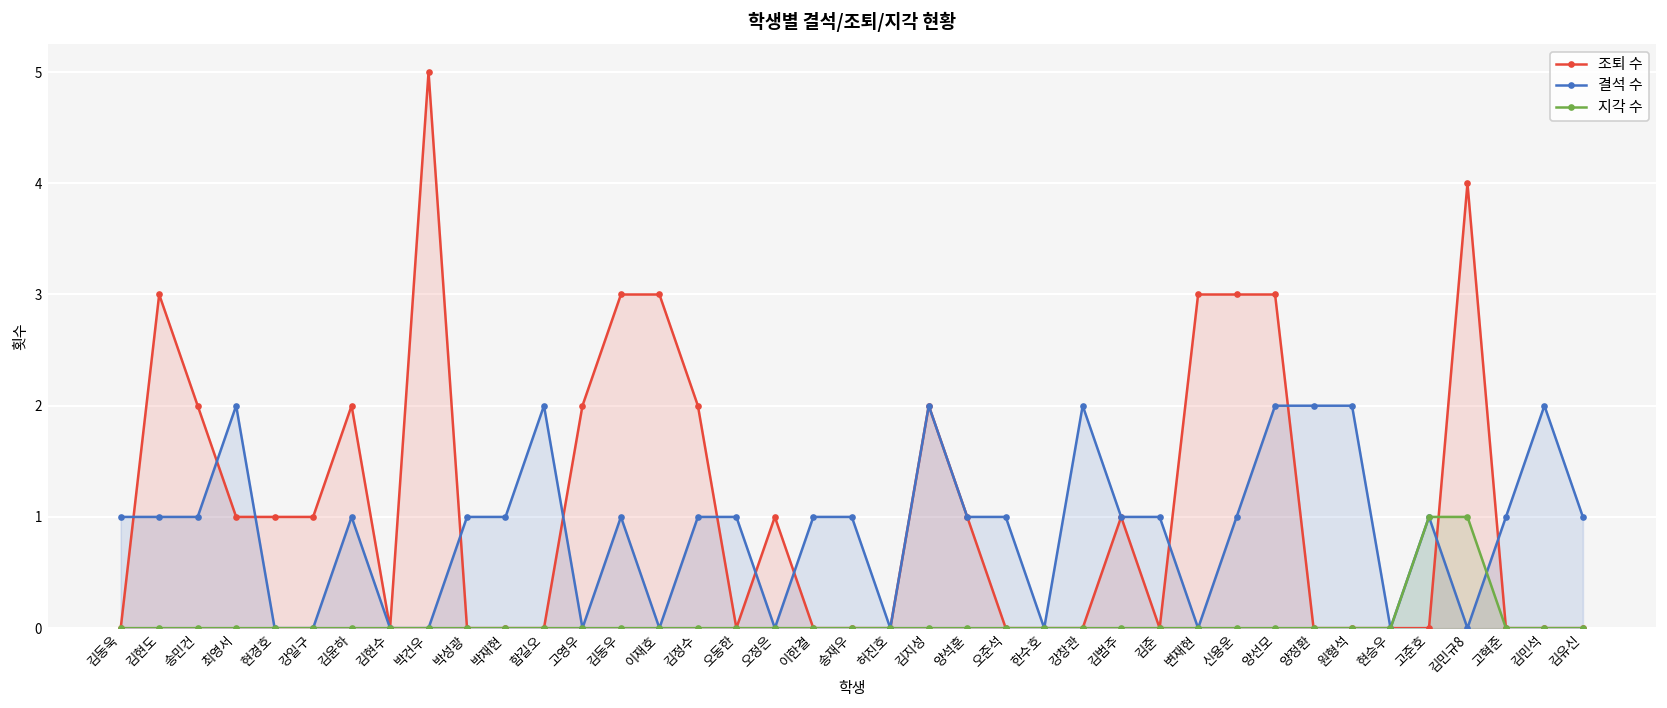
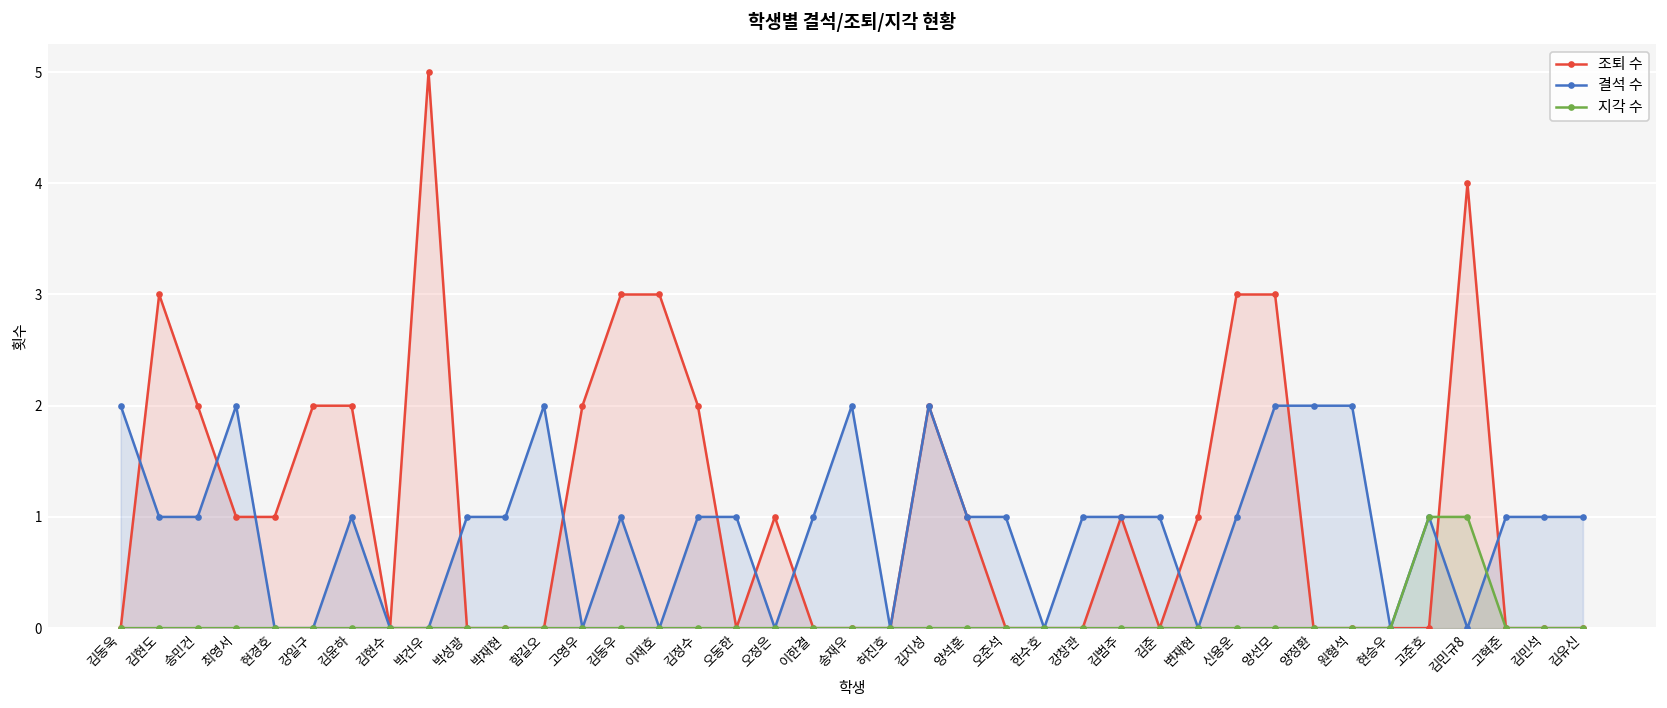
결석 수, 김동욱: 1 -> 2
조퇴 수, 강일구: 1 -> 2
결석 수, 송재우: 1 -> 2
결석 수, 강창관: 2 -> 1
조퇴 수, 변재현: 3 -> 1
결석 수, 김민석: 2 -> 1
